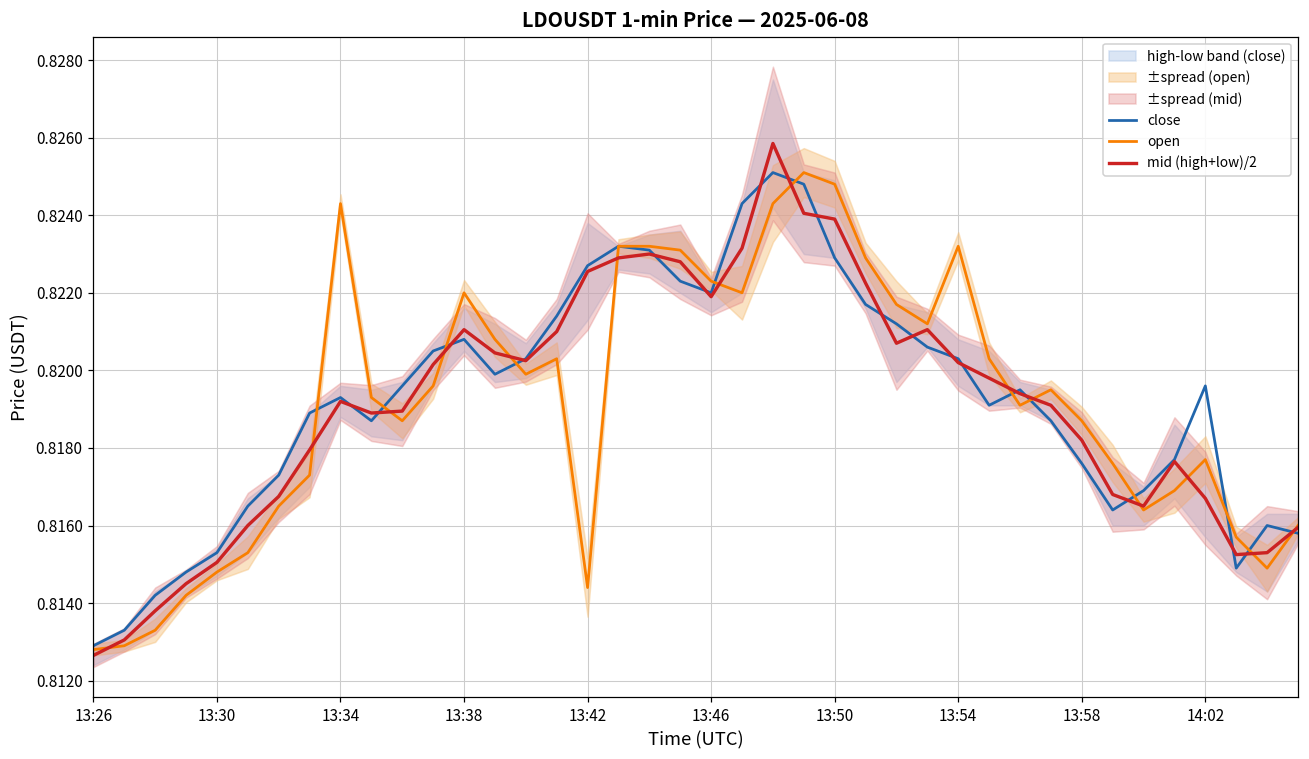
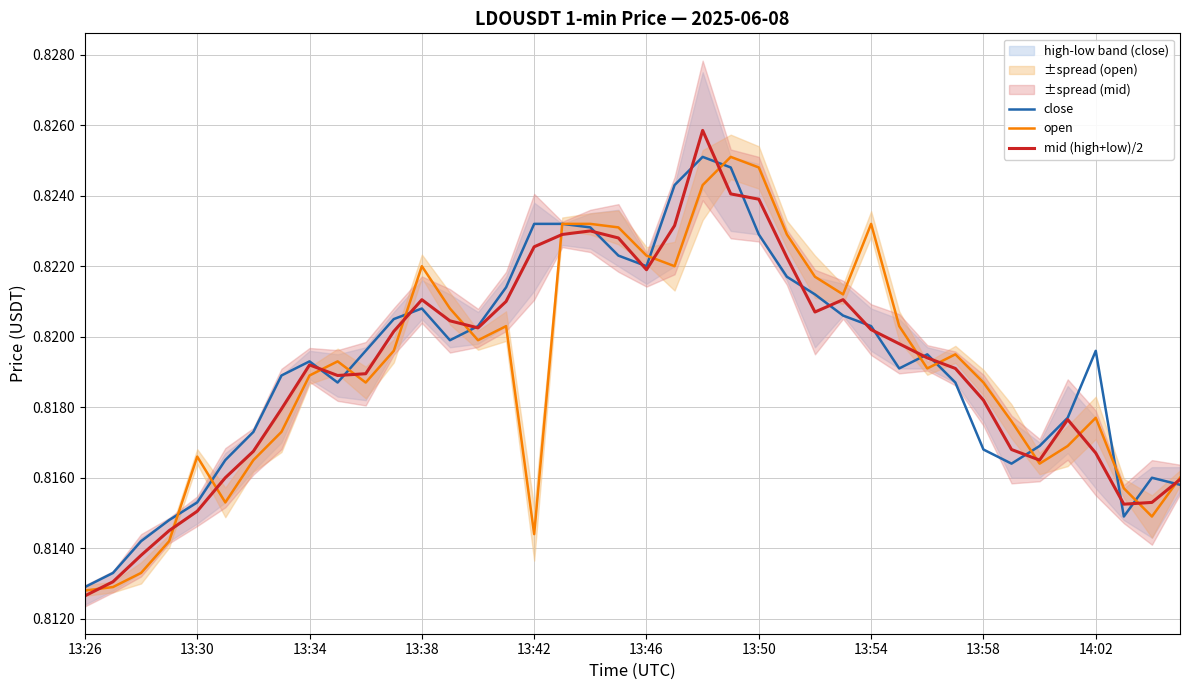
open, 13:30: 0.8148 -> 0.8166
open, 13:34: 0.8243 -> 0.8189
close, 13:42: 0.8227 -> 0.8232
close, 13:58: 0.8176 -> 0.8168
